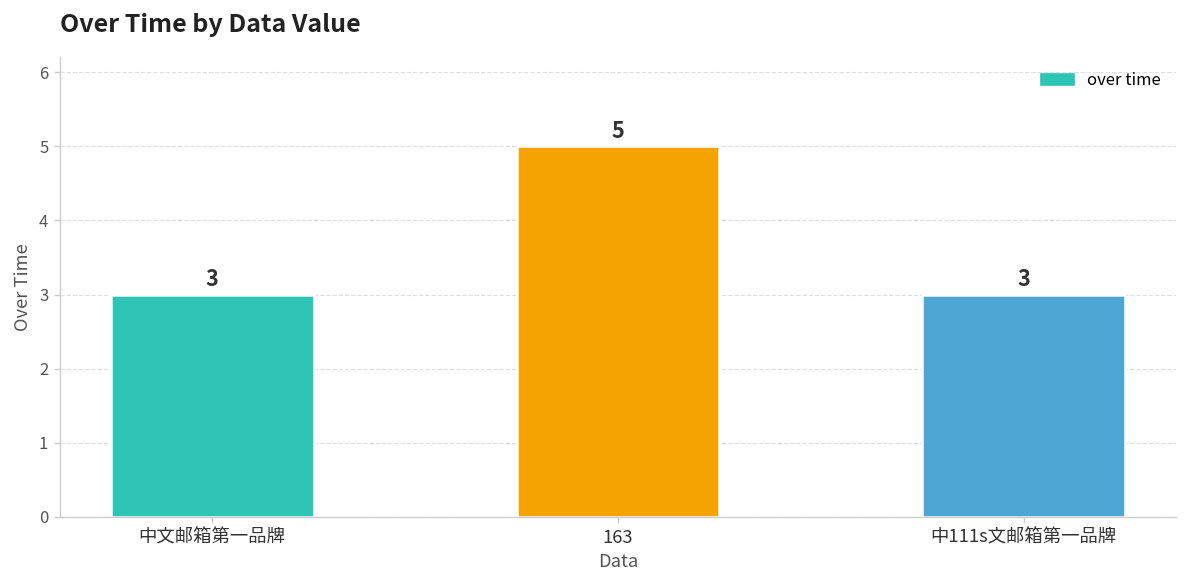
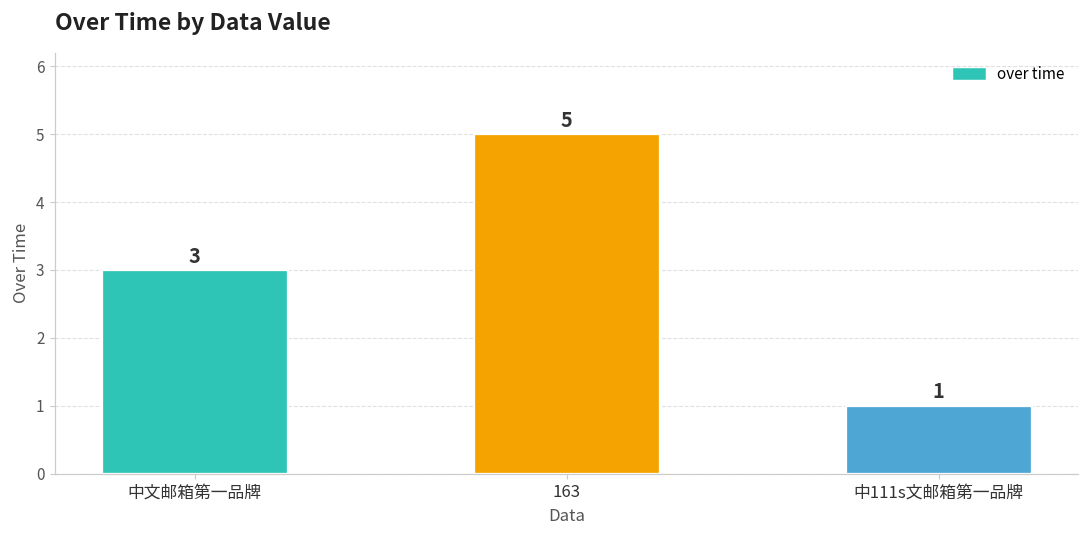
中111s文邮箱第一品牌: 3 -> 1
